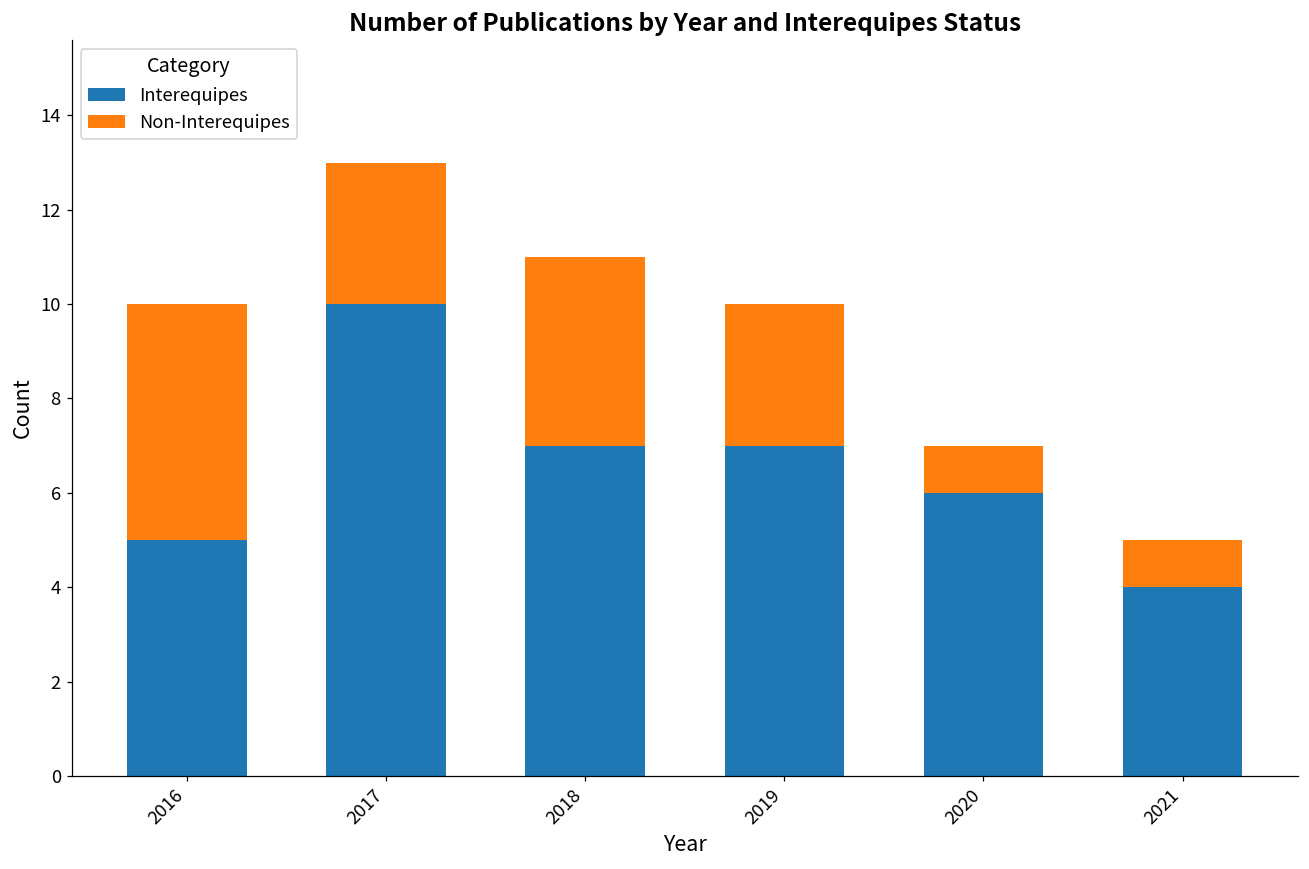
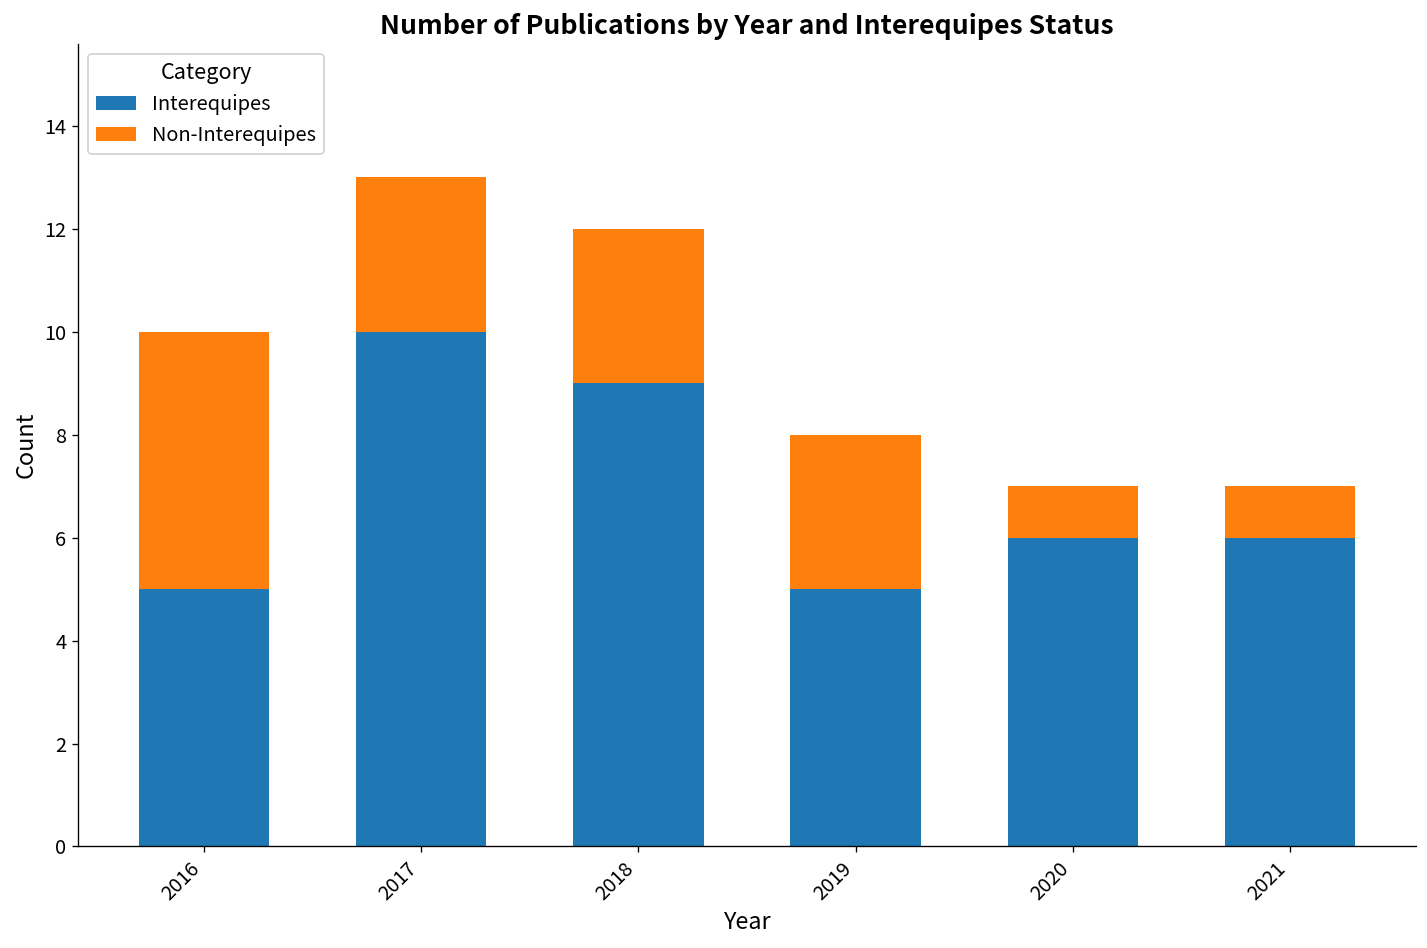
Interequipes, 2018: 7 -> 9
Non-Interequipes, 2018: 4 -> 3
Interequipes, 2019: 7 -> 5
Interequipes, 2021: 4 -> 6
